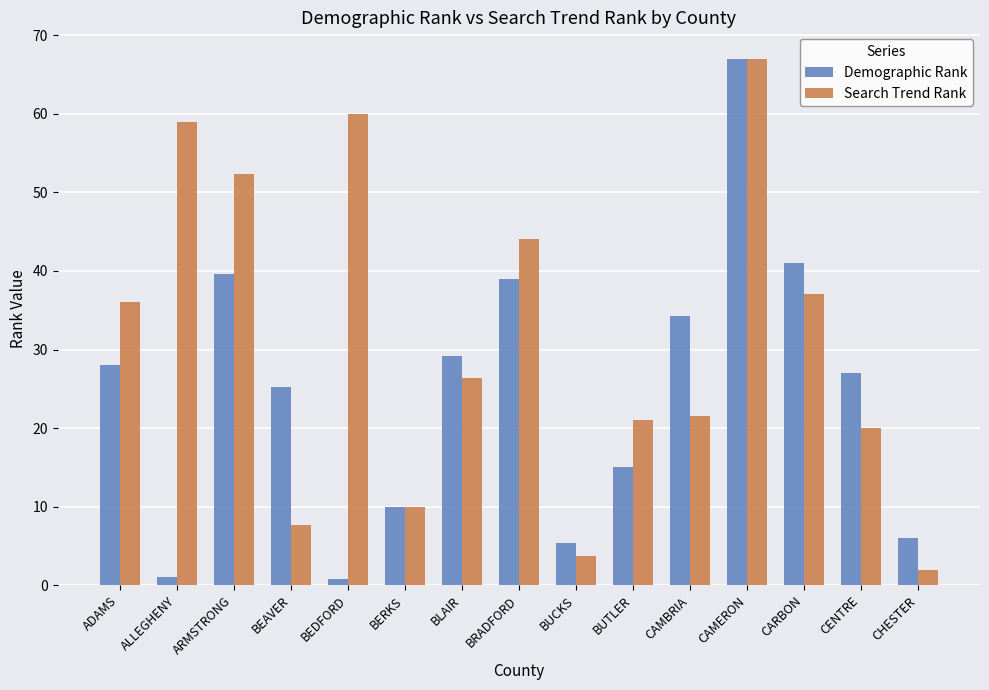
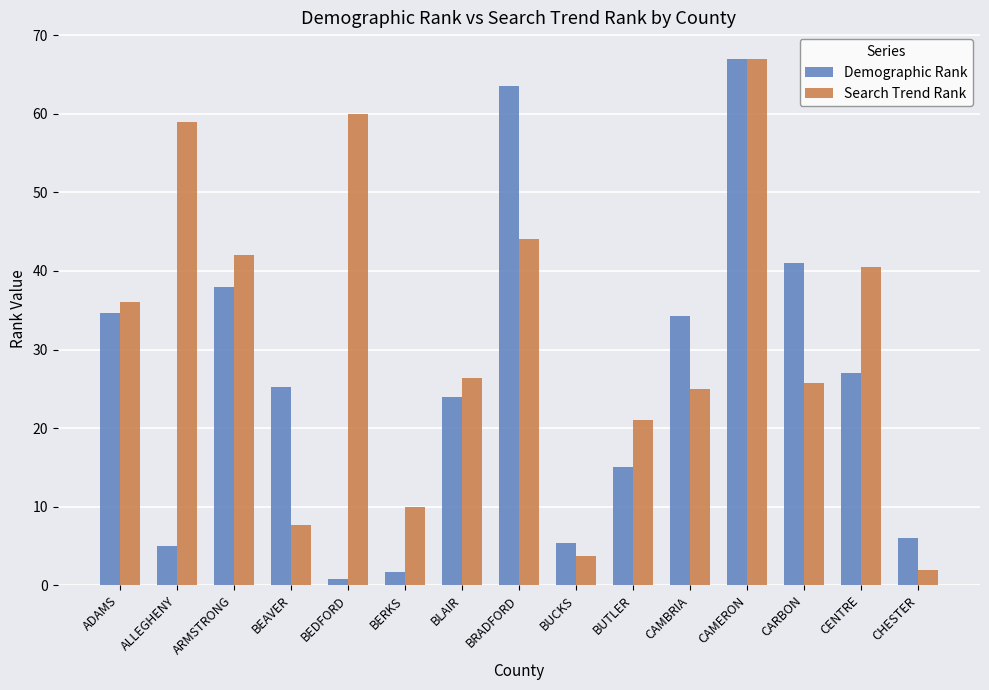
Demographic Rank, ADAMS: 28 -> 35
Demographic Rank, ALLEGHENY: 1 -> 5
Demographic Rank, ARMSTRONG: 40 -> 38
Search Trend Rank, ARMSTRONG: 52 -> 42
Demographic Rank, BERKS: 10 -> 2
Demographic Rank, BLAIR: 29 -> 24
Demographic Rank, BRADFORD: 39 -> 64
Search Trend Rank, CAMBRIA: 22 -> 25
Search Trend Rank, CARBON: 37 -> 26
Search Trend Rank, CENTRE: 20 -> 41
